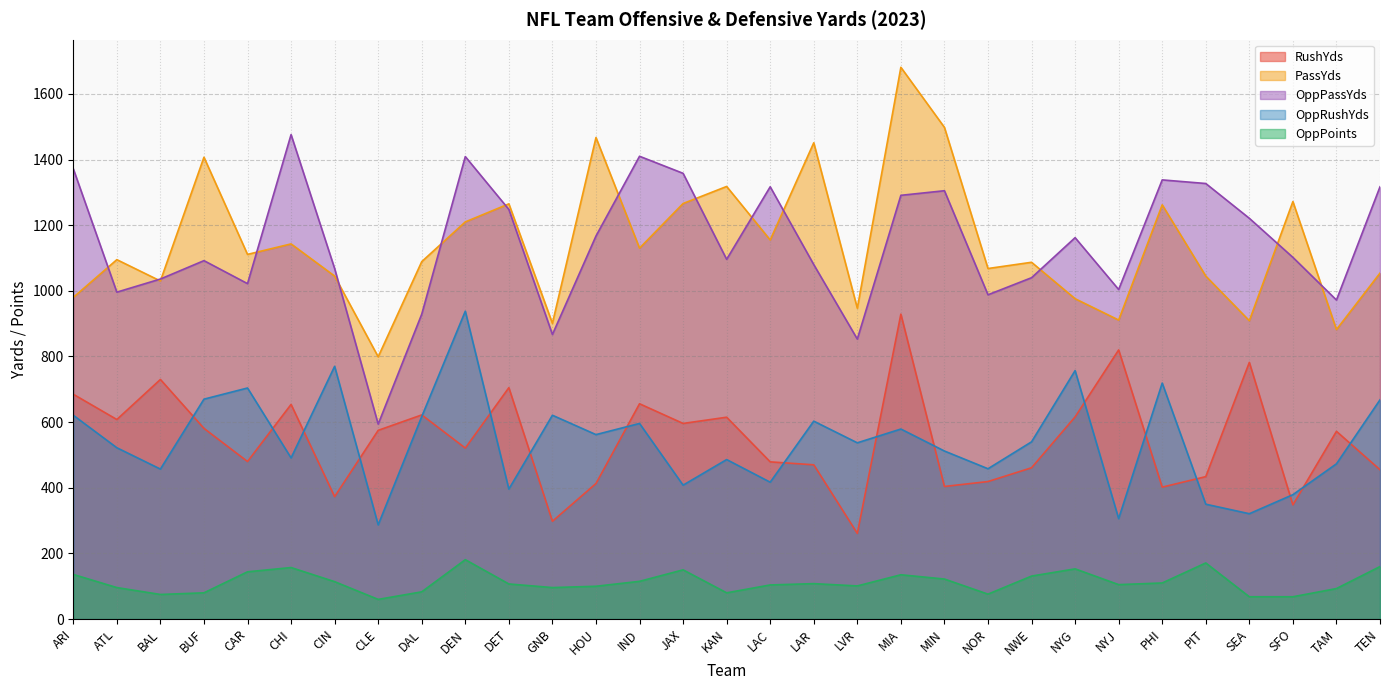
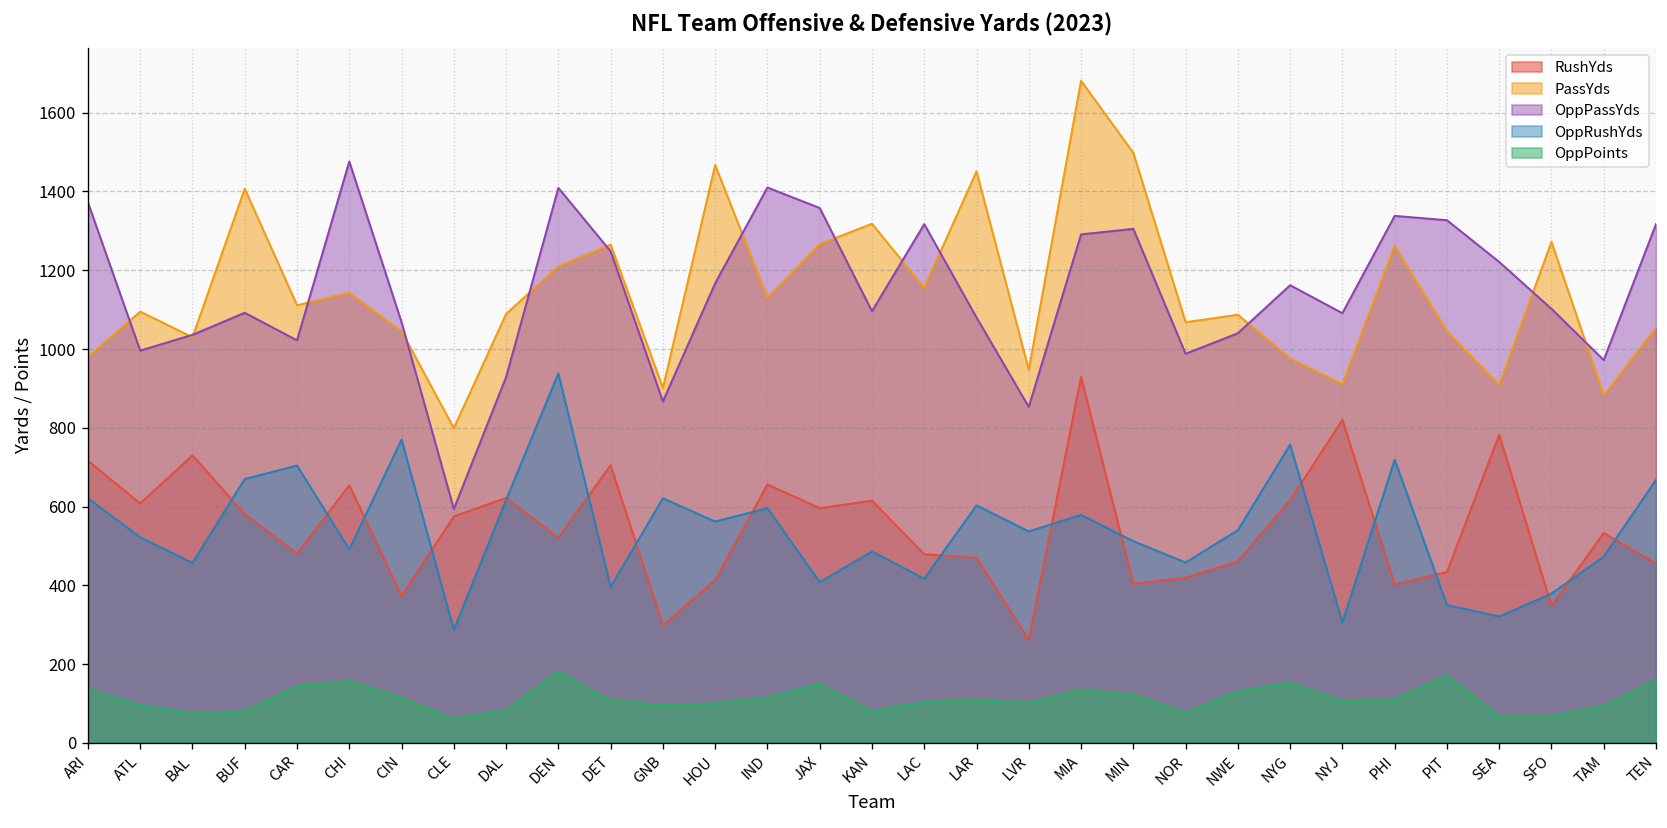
RushYds, ARI: 690 -> 720
OppPassYds, NYJ: 1000 -> 1090
RushYds, TAM: 570 -> 530
